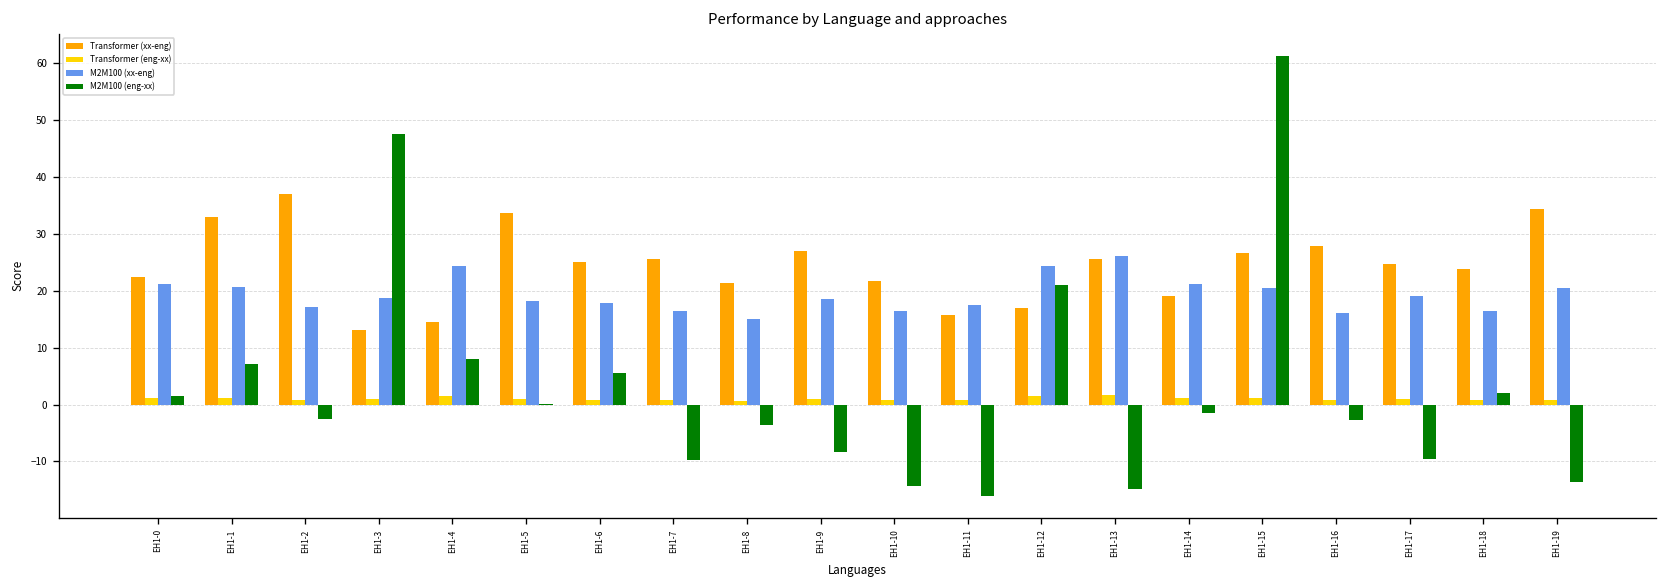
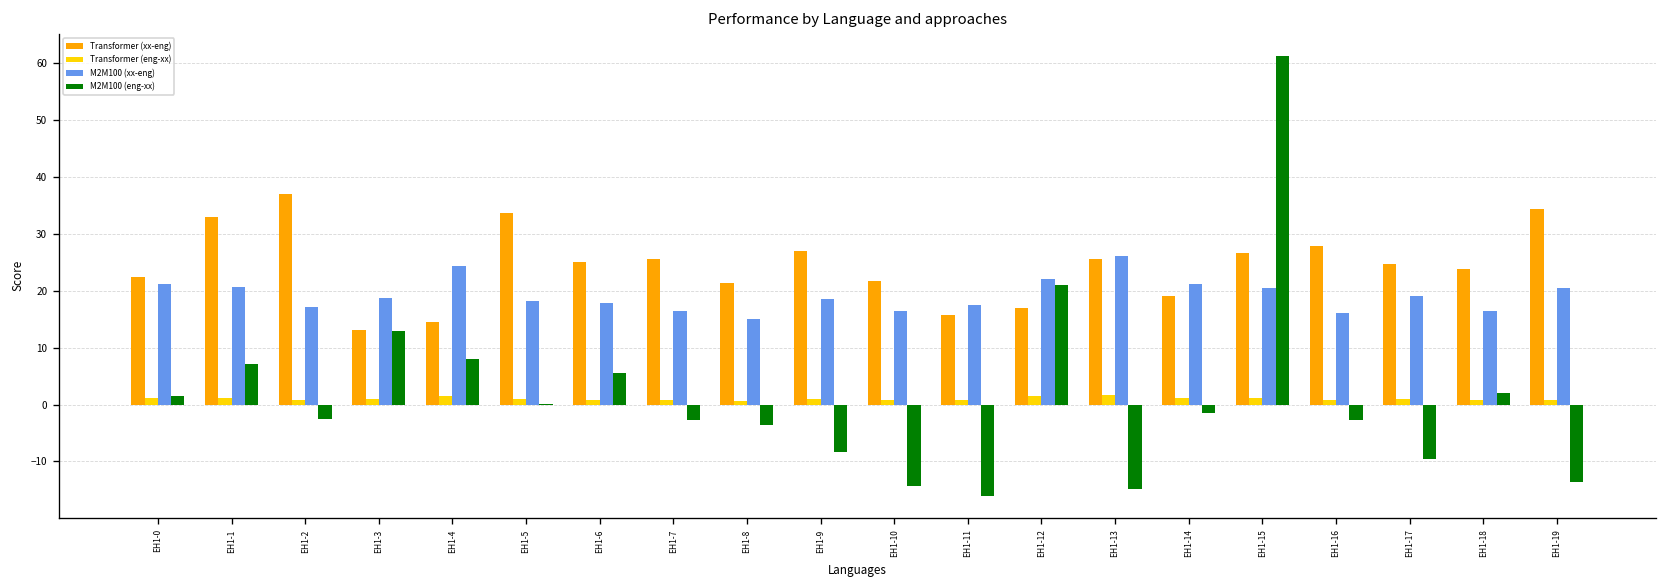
M2M100 (eng-xx), EH1-3: 48 -> 13
M2M100 (eng-xx), EH1-7: -10 -> -3
M2M100 (xx-eng), EH1-12: 24 -> 22
